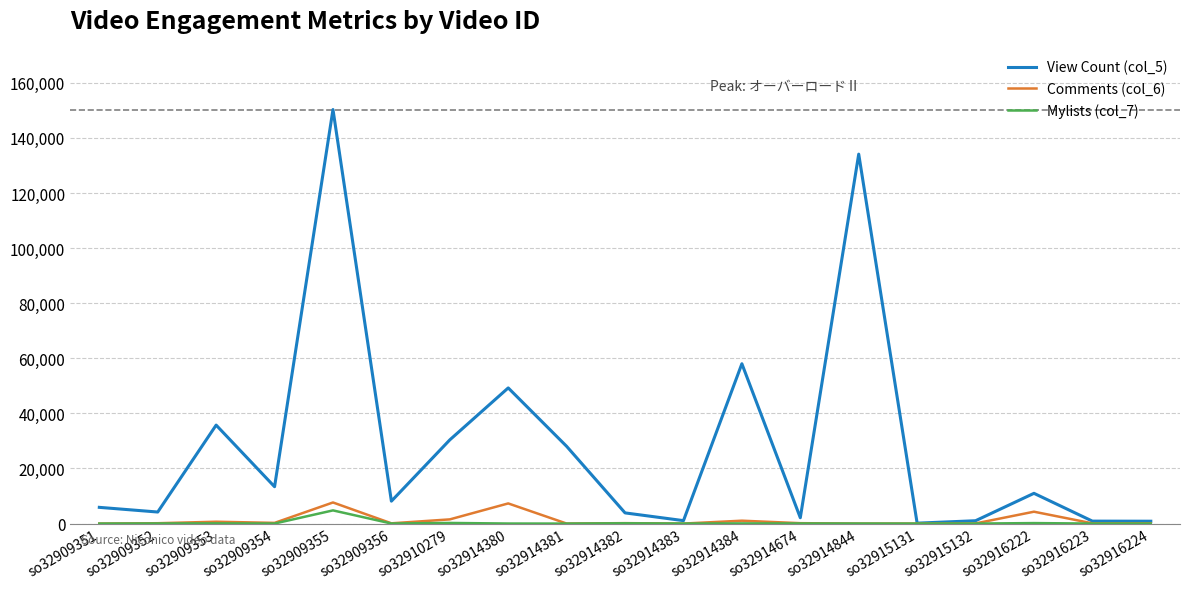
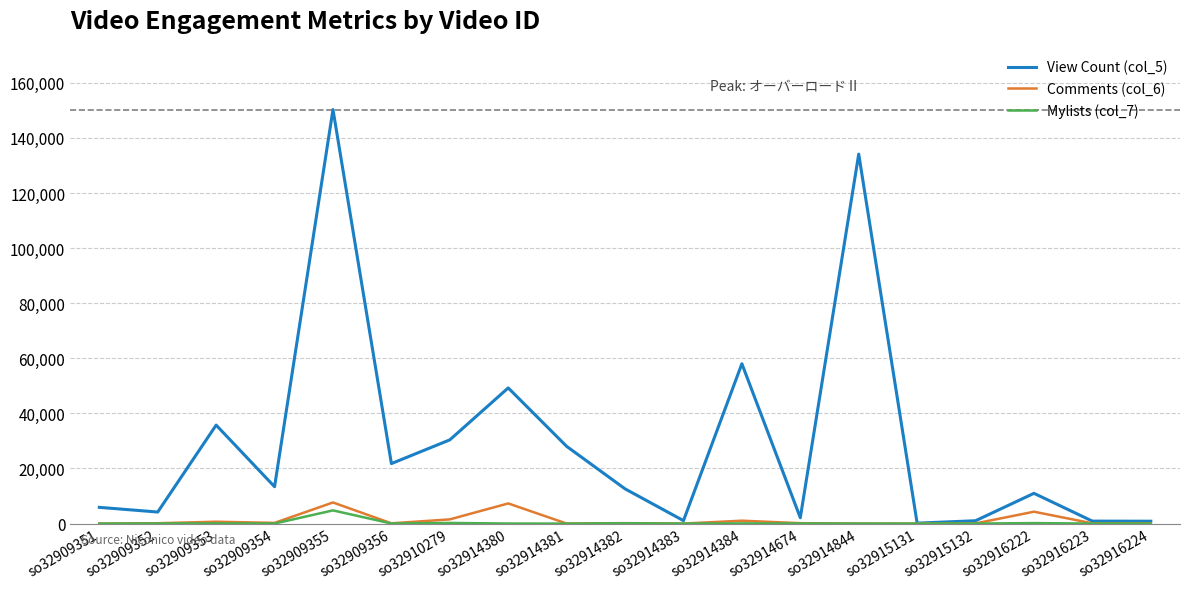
View Count (col_5), so32909356: 8,000 -> 22,000
View Count (col_5), so32914382: 4,000 -> 13,000
